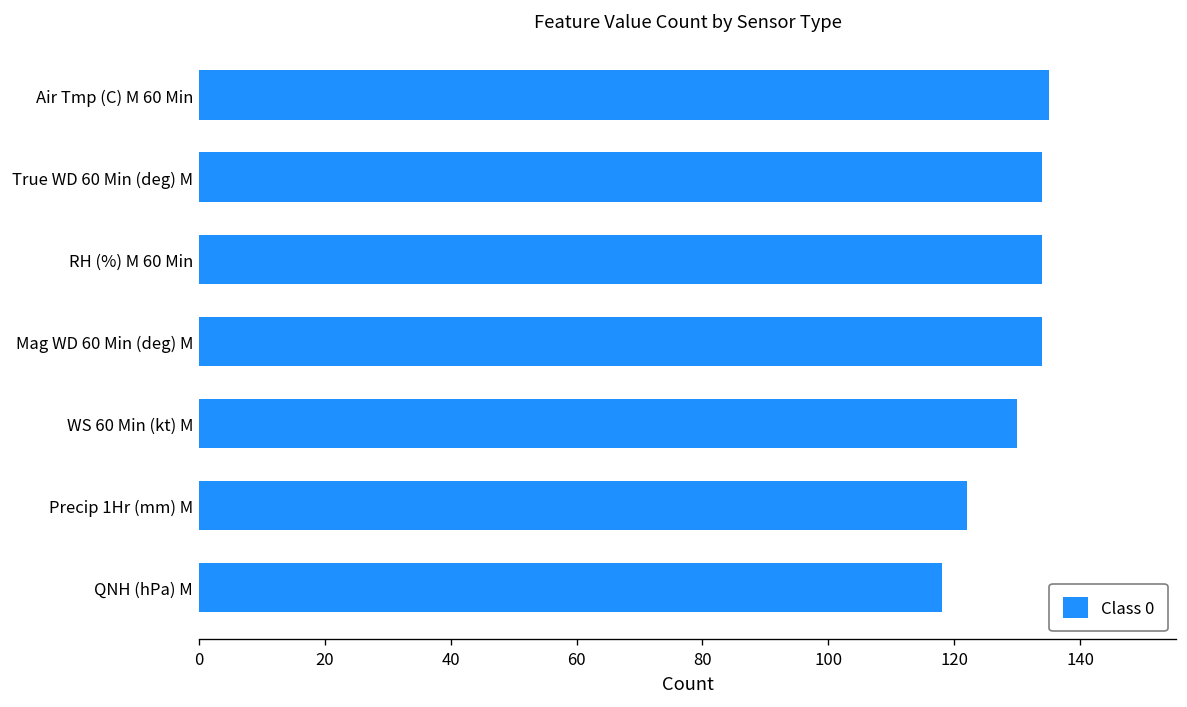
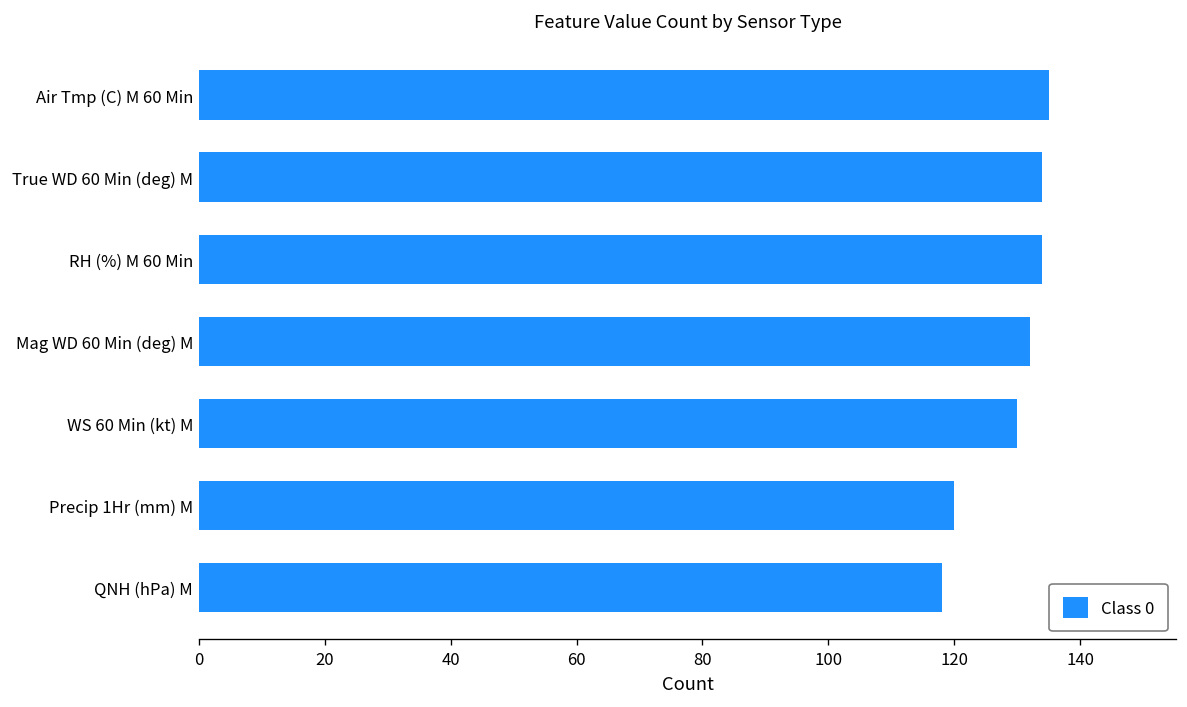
Mag WD 60 Min (deg) M: 134 -> 132
Precip 1Hr (mm) M: 122 -> 120
